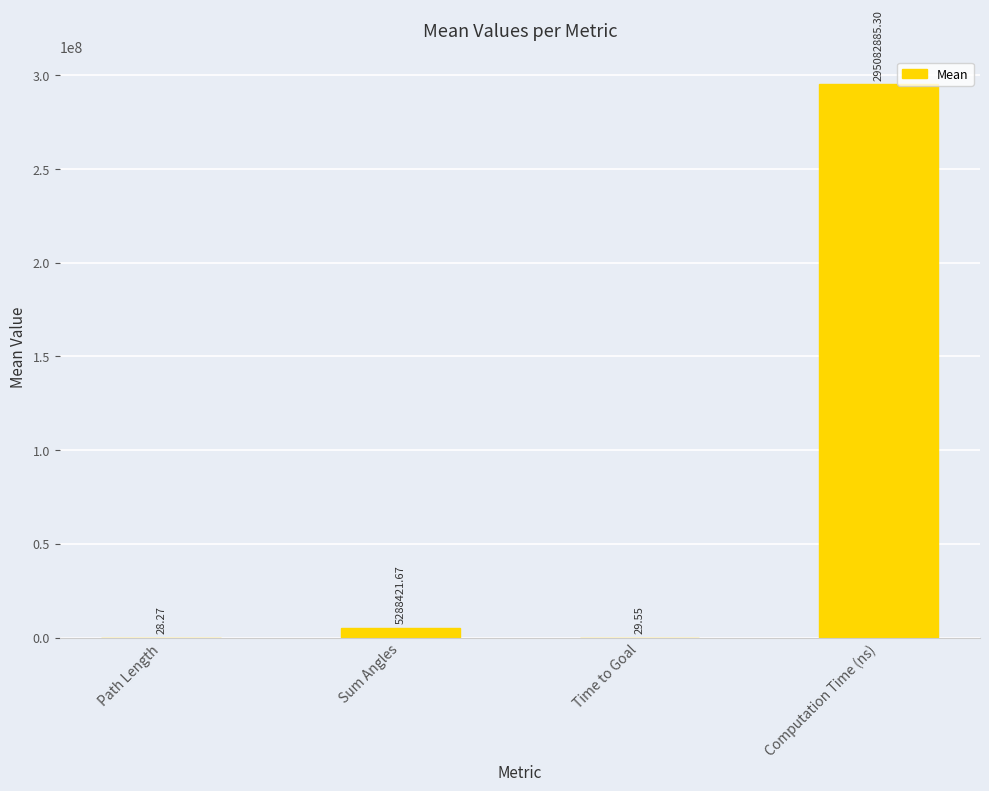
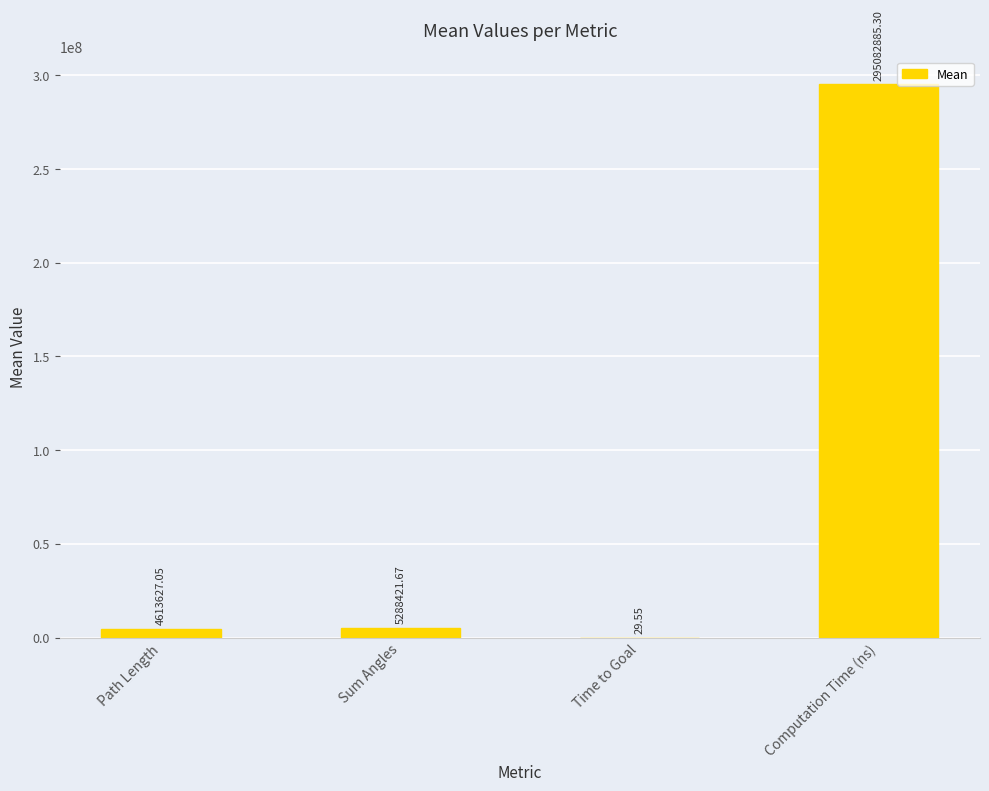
Path Length: 28.27 -> 4613627.05
